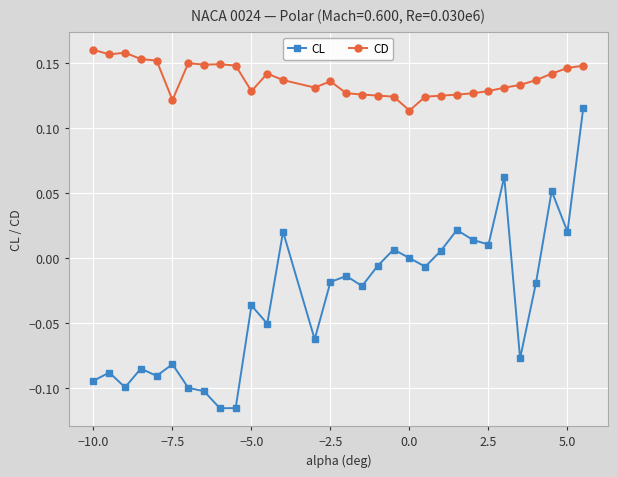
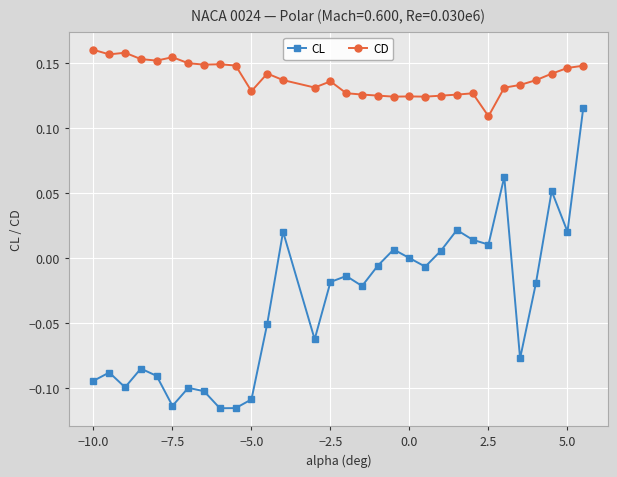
CL, −7.5: -0.082 -> -0.114
CD, −7.5: 0.122 -> 0.155
CL, −5.0: -0.037 -> -0.109
CD, 0.0: 0.114 -> 0.124
CD, 2.5: 0.129 -> 0.109
